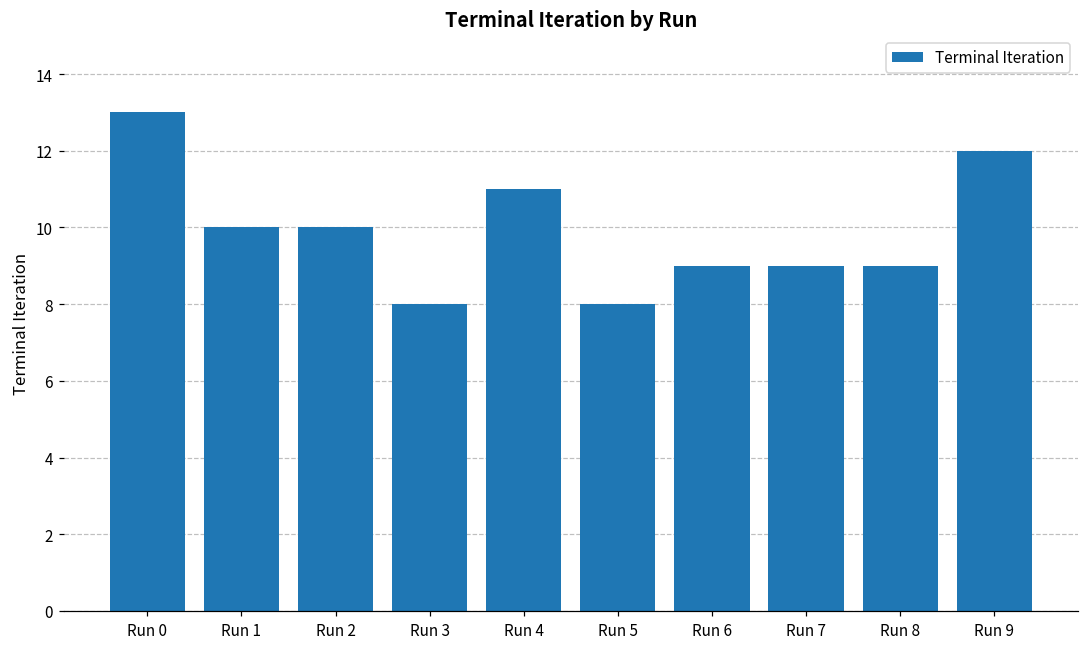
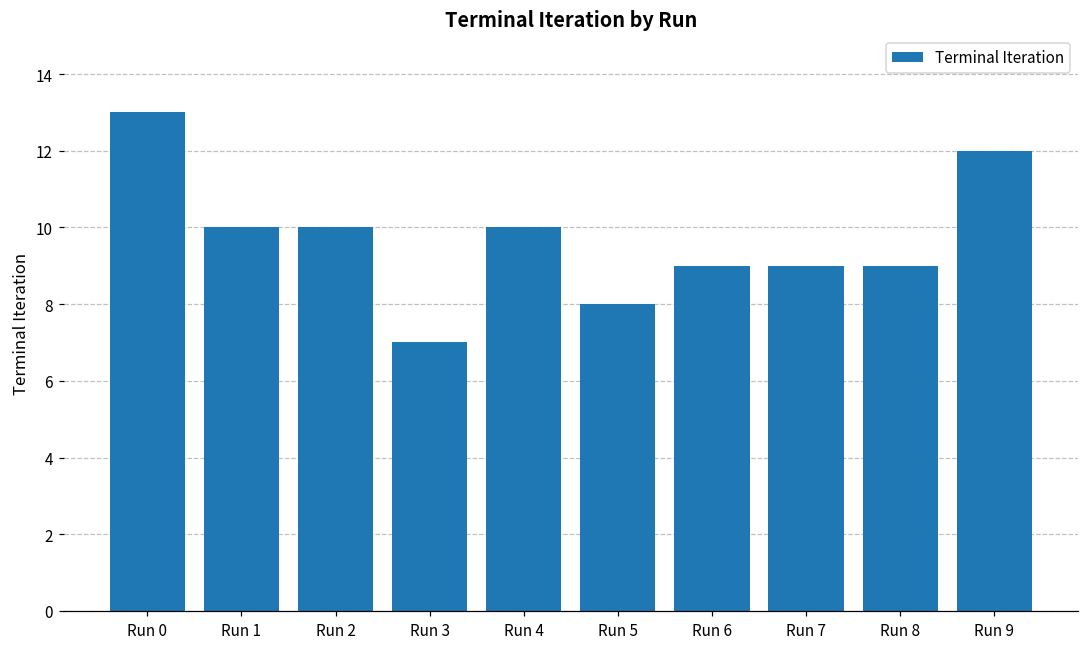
Run 3: 8 -> 7
Run 4: 11 -> 10
